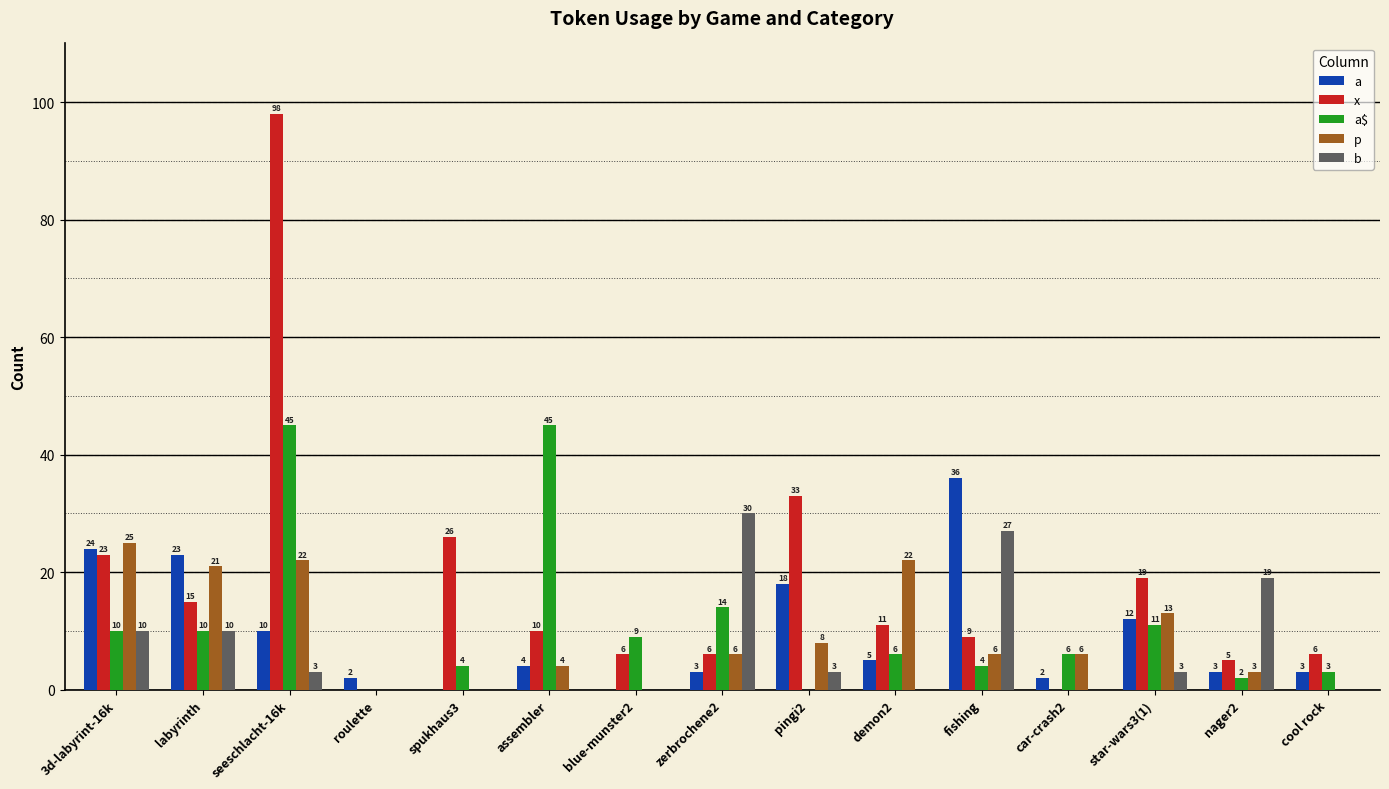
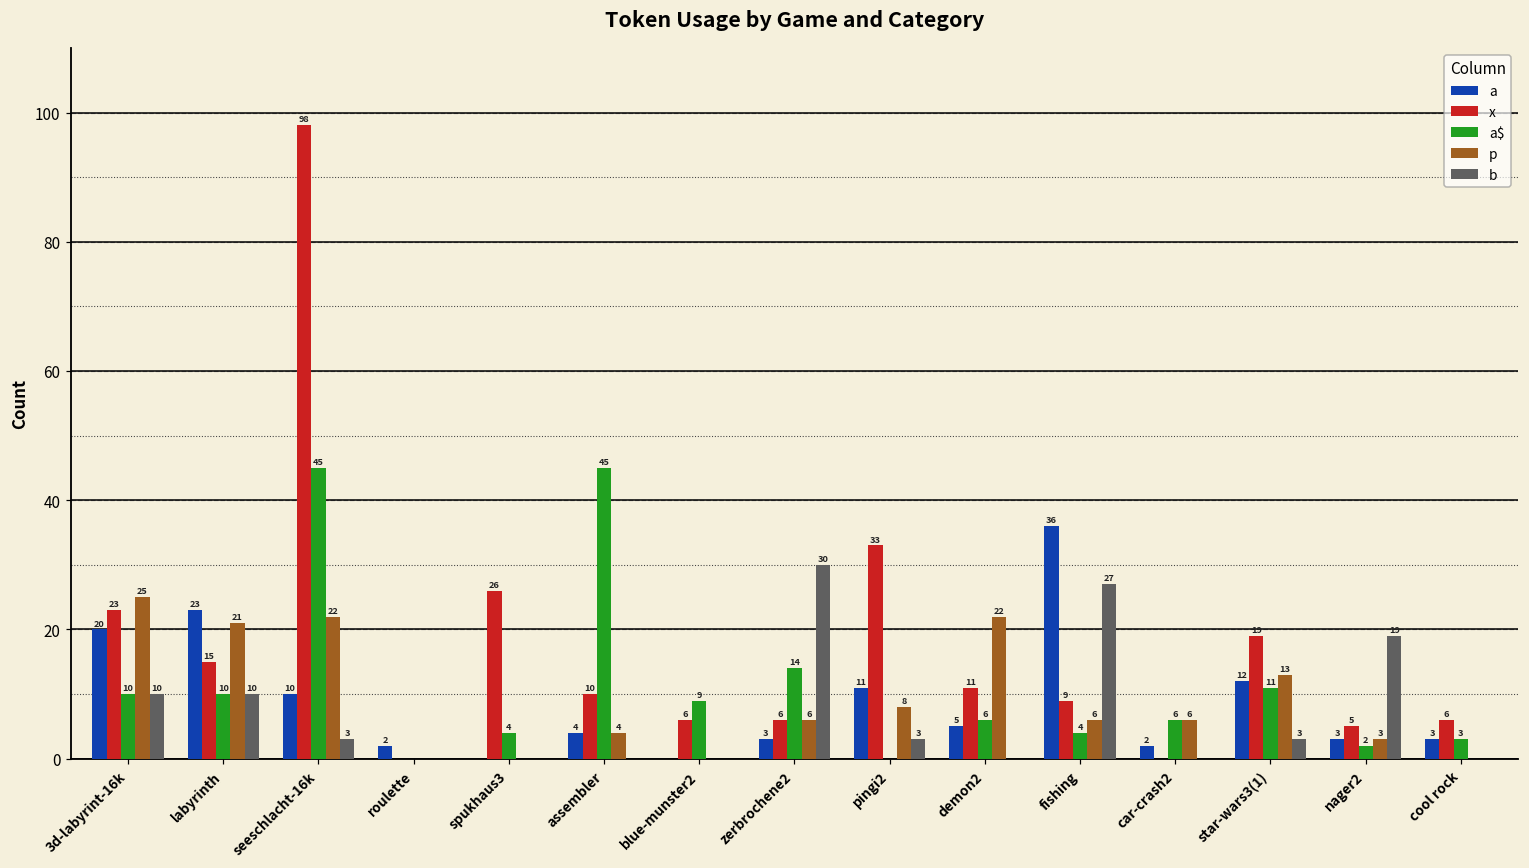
a, 3d-labyrint-16k: 24 -> 20
a, pingi2: 18 -> 11
